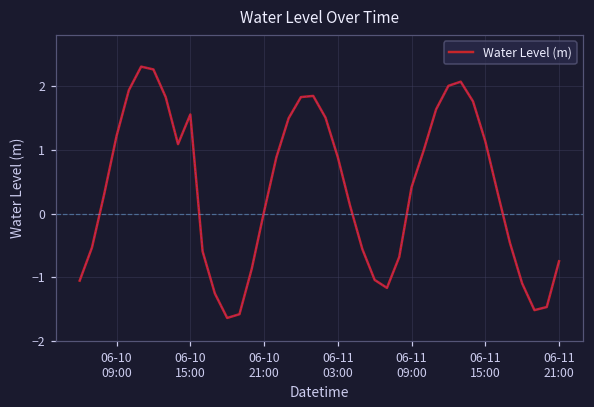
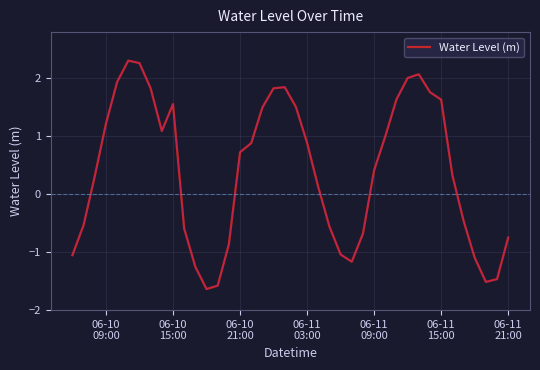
06-10 21:00: 0.0 -> 0.7
06-11 15:00: 1.1 -> 1.6
